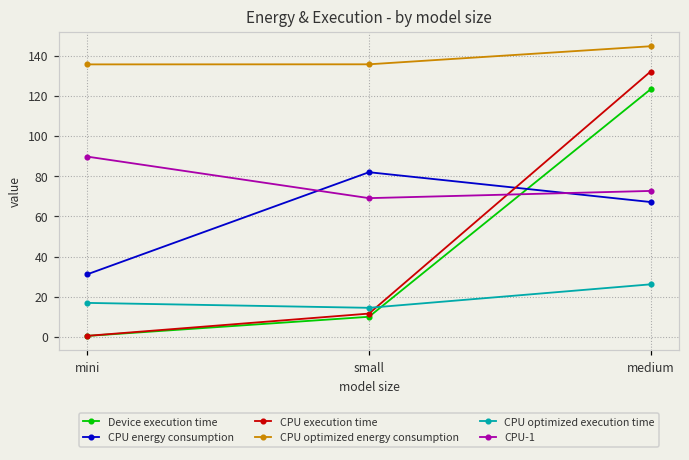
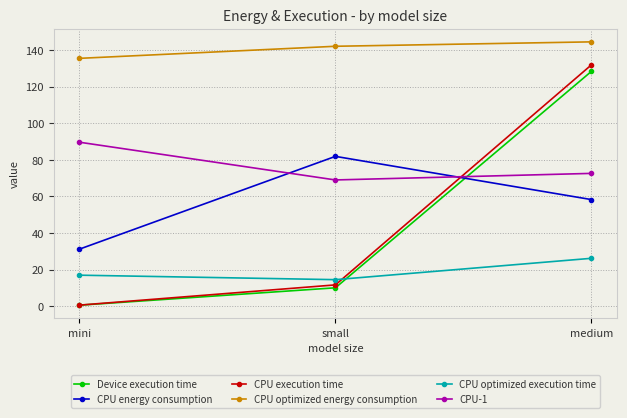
CPU optimized energy consumption, small: 136 -> 142
Device execution time, medium: 123 -> 128
CPU energy consumption, medium: 67 -> 58
